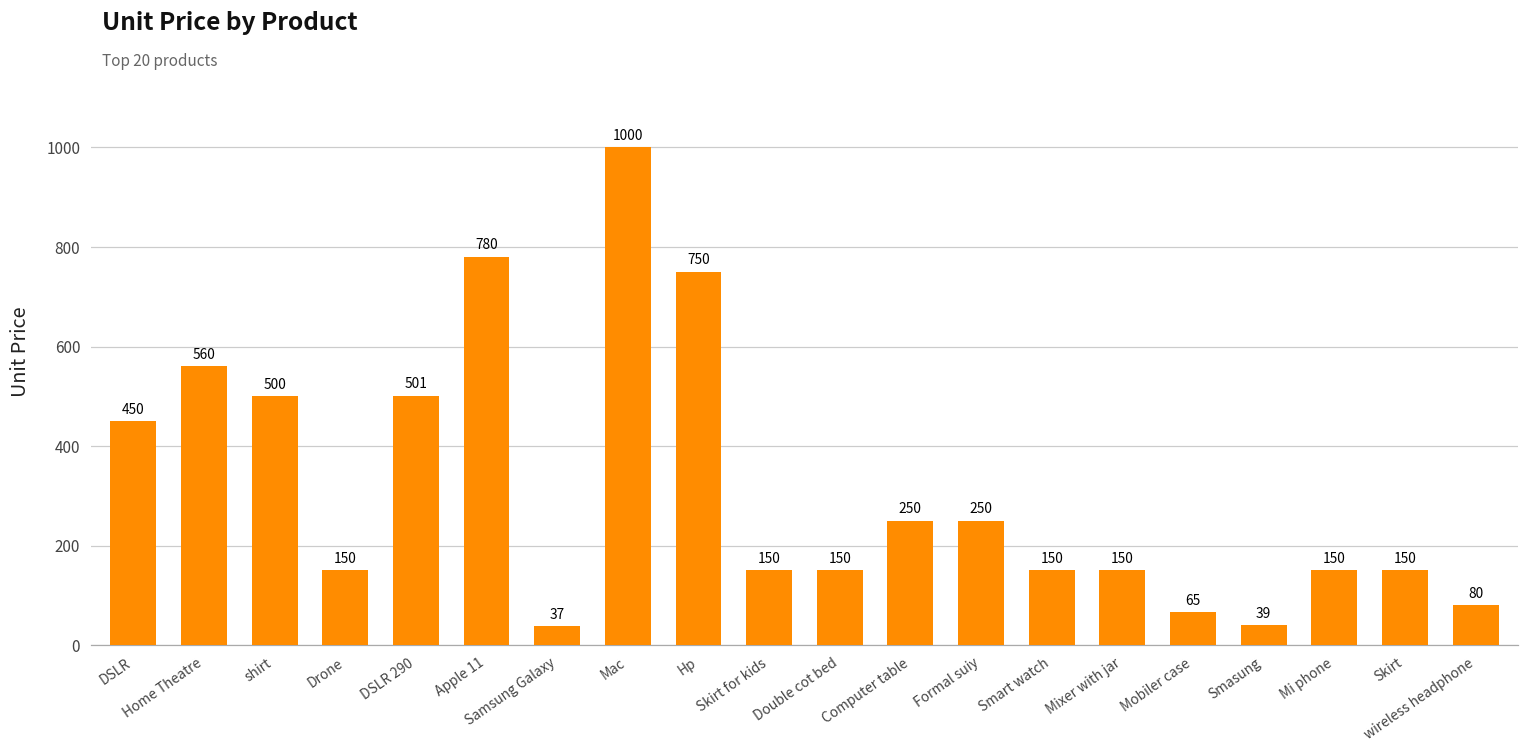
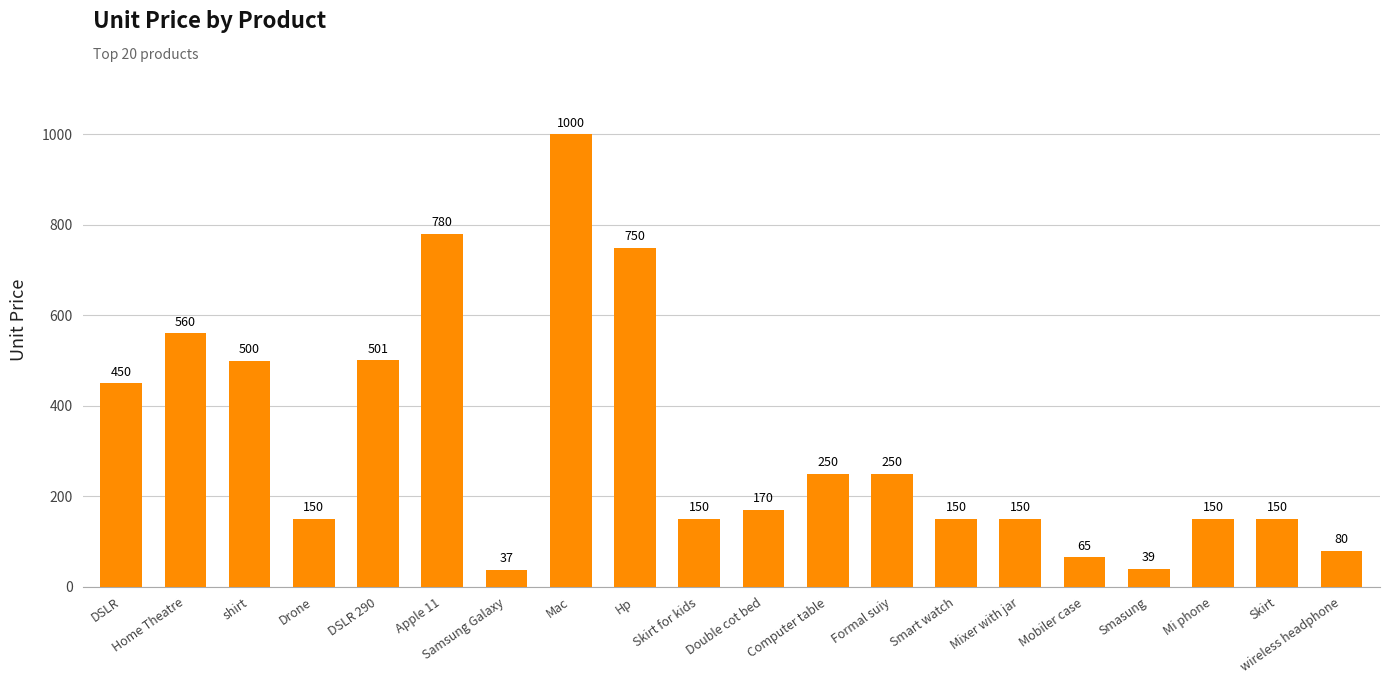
Double cot bed: 150 -> 170
